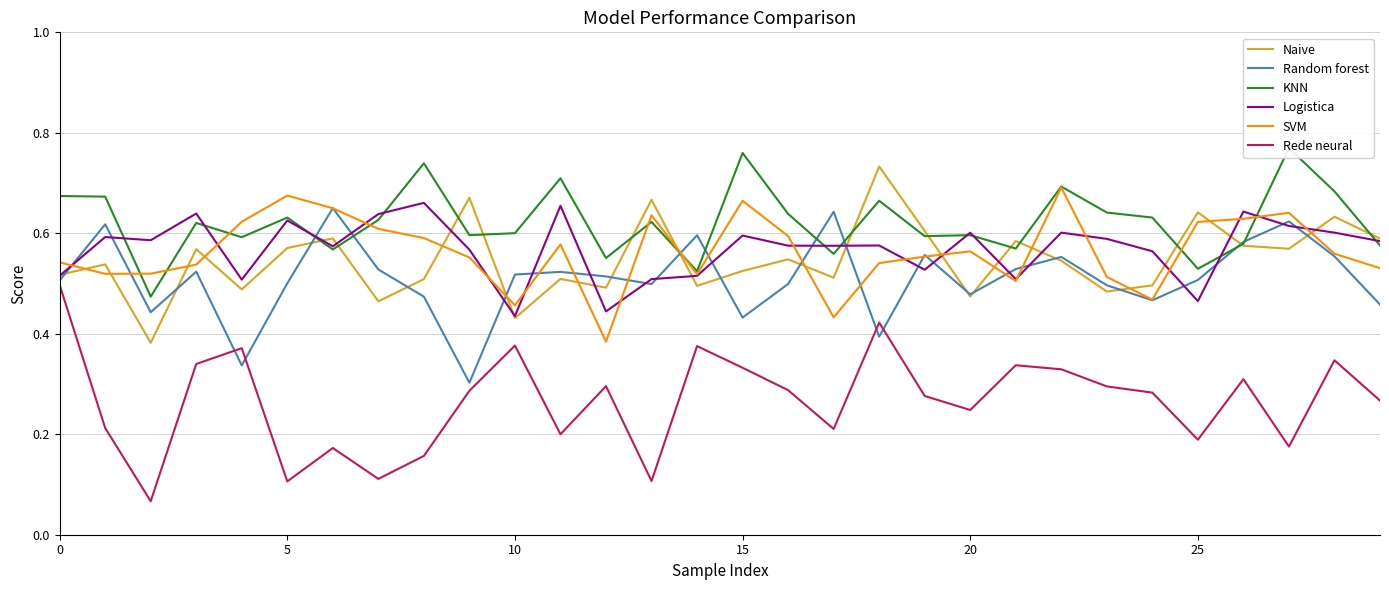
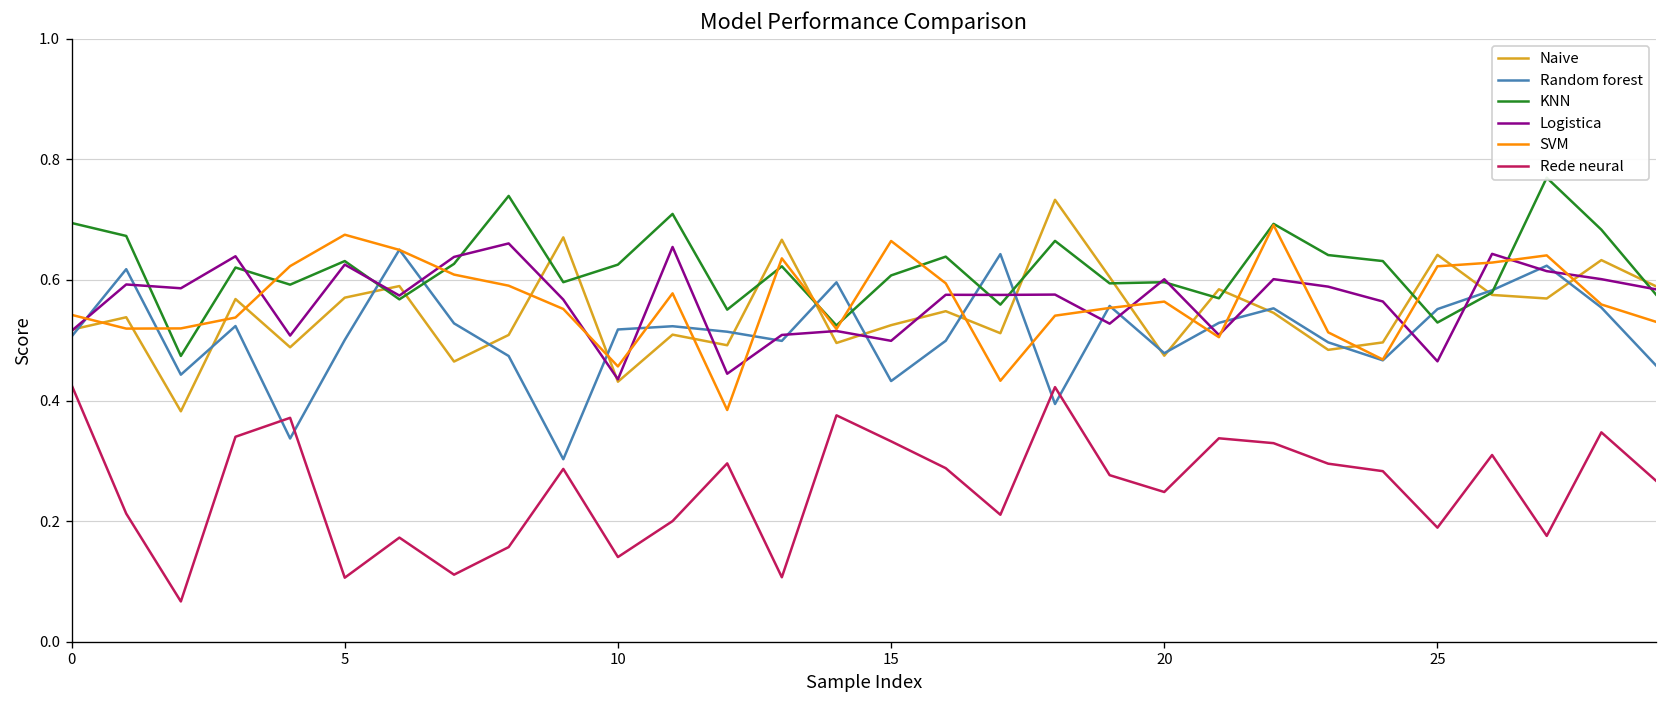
KNN, 0: 0.67 -> 0.69
Rede neural, 0: 0.50 -> 0.43
KNN, 10: 0.60 -> 0.63
Rede neural, 10: 0.38 -> 0.14
KNN, 15: 0.76 -> 0.61
Logistica, 15: 0.60 -> 0.50
Random forest, 25: 0.51 -> 0.55
